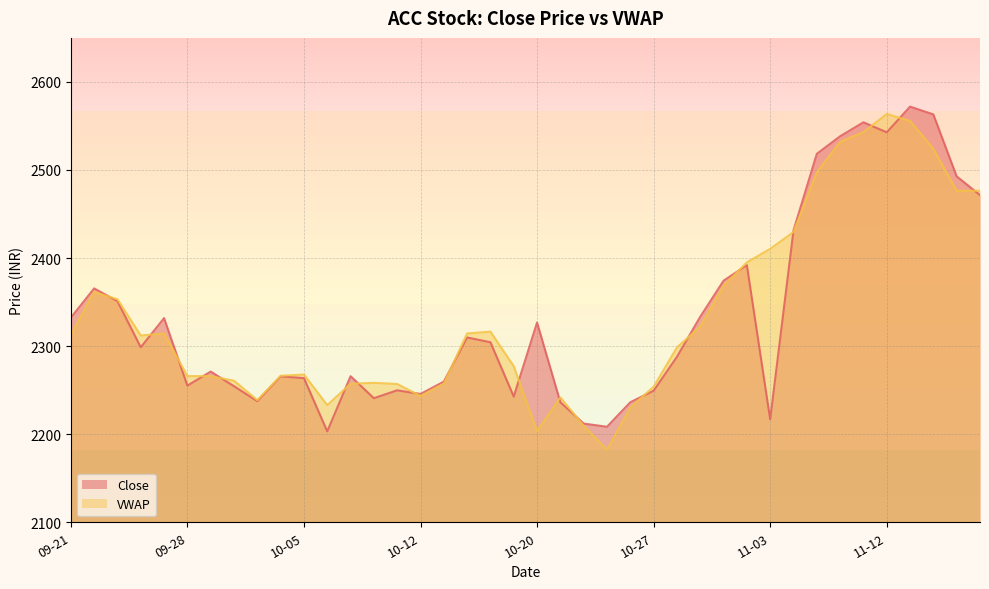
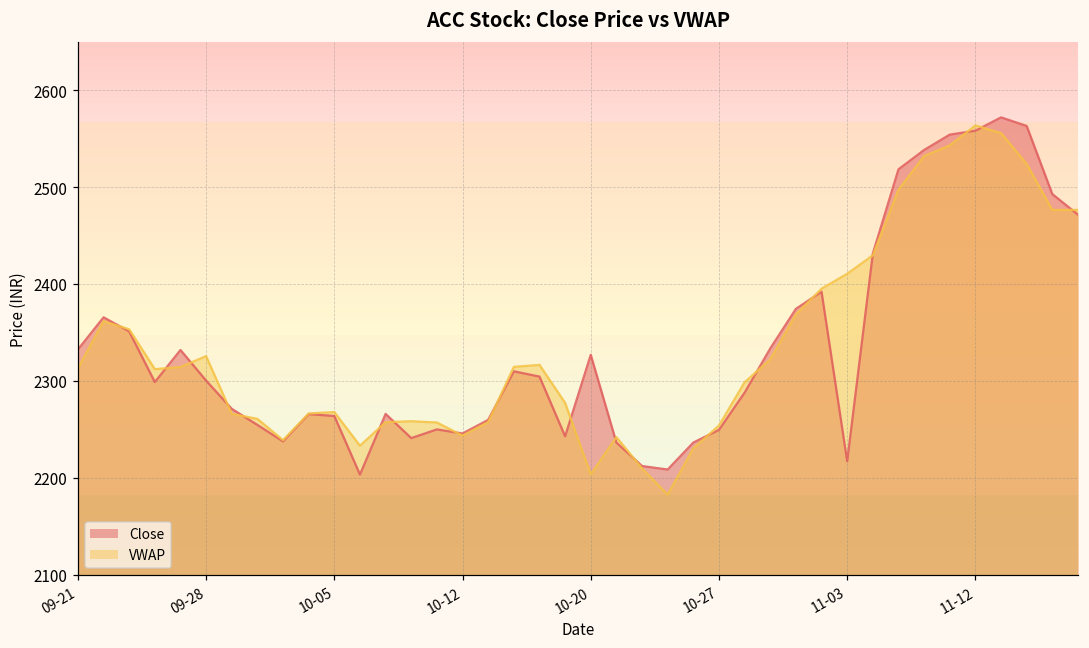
Close, 09-28: 2260 -> 2300
VWAP, 09-28: 2270 -> 2330
Close, 11-12: 2540 -> 2560
